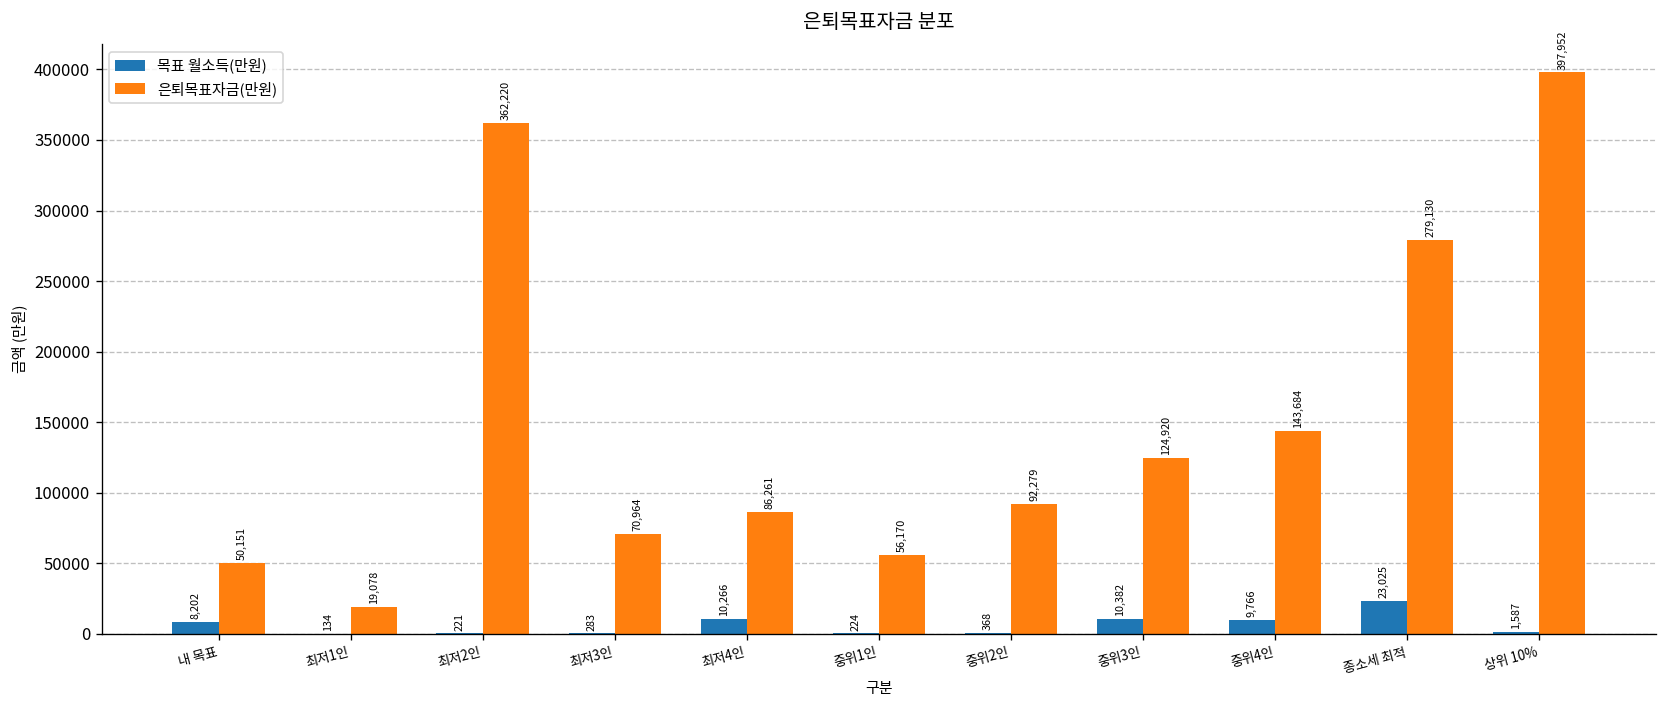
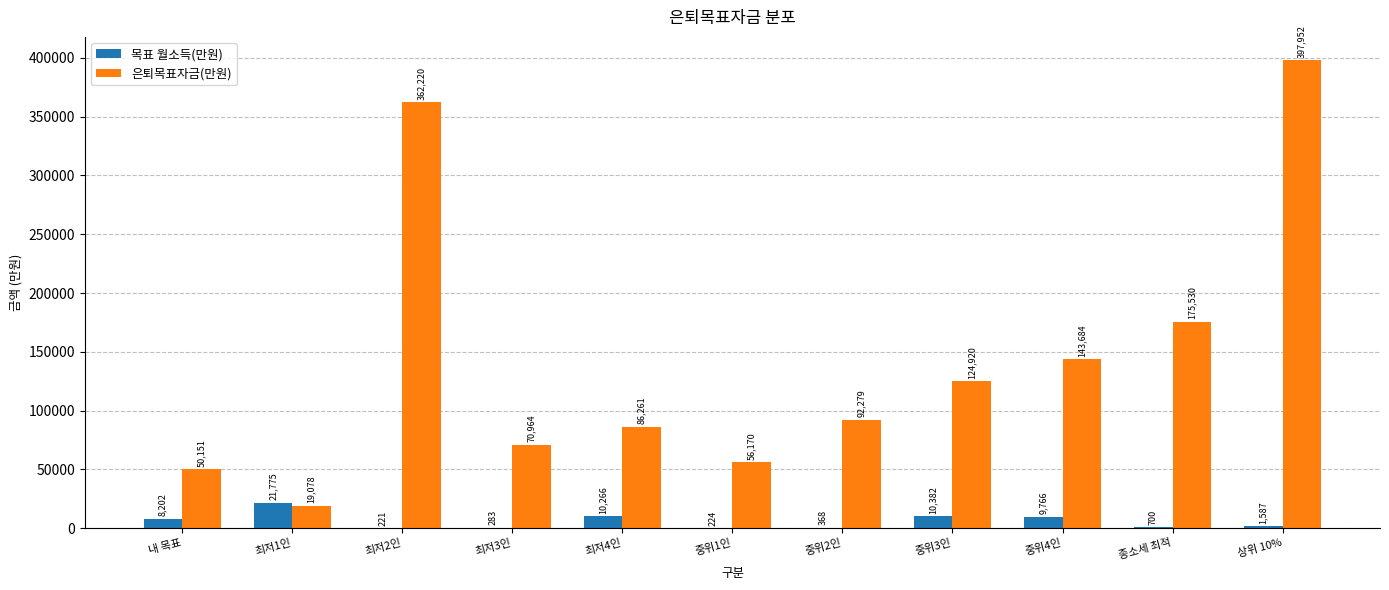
목표 월소득(만원), 최저1인: 134 -> 21,775
목표 월소득(만원), 종소세 최적: 23,025 -> 700
은퇴목표자금(만원), 종소세 최적: 279,130 -> 175,530
